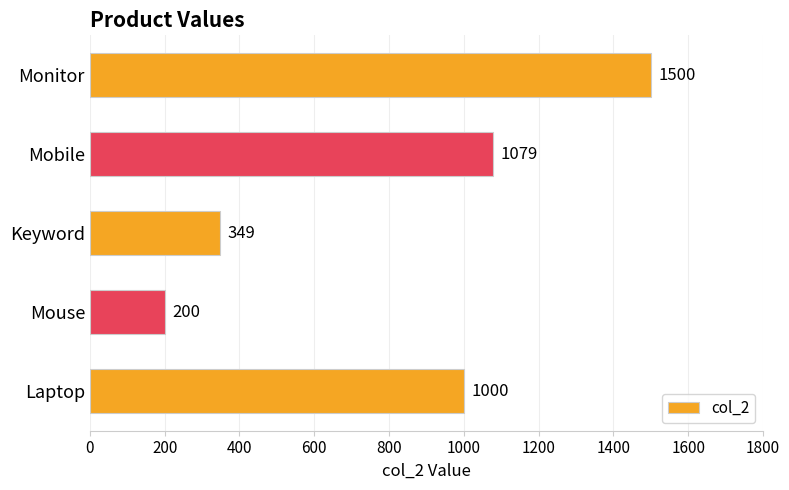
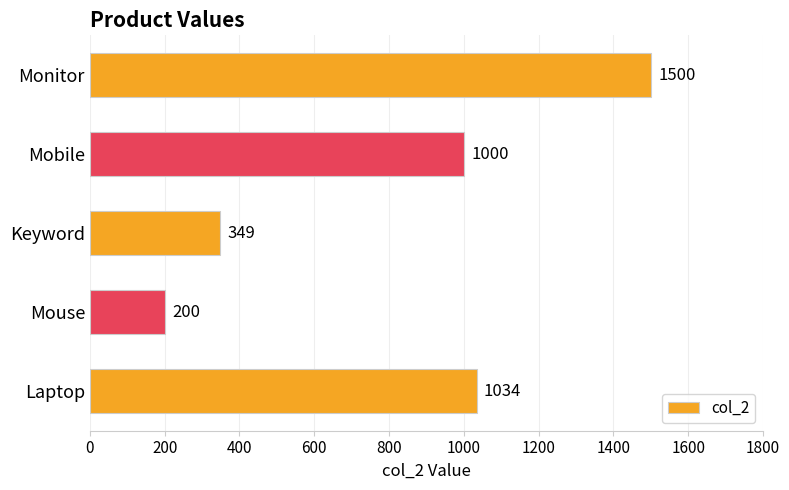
Mobile: 1079 -> 1000
Laptop: 1000 -> 1034
